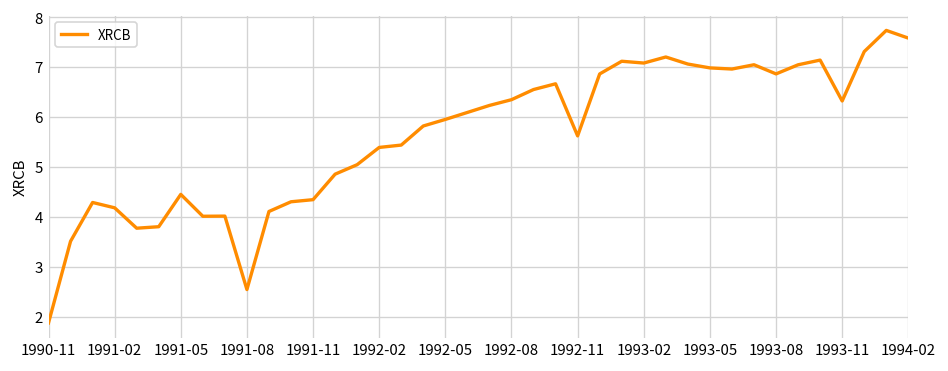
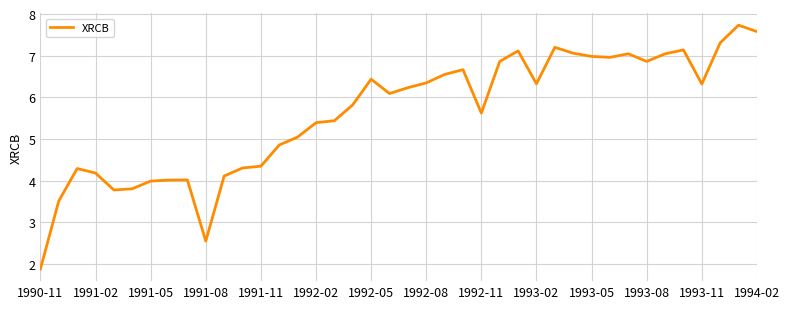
1991-05: 4.5 -> 4.0
1992-05: 6.0 -> 6.4
1993-02: 7.1 -> 6.3
